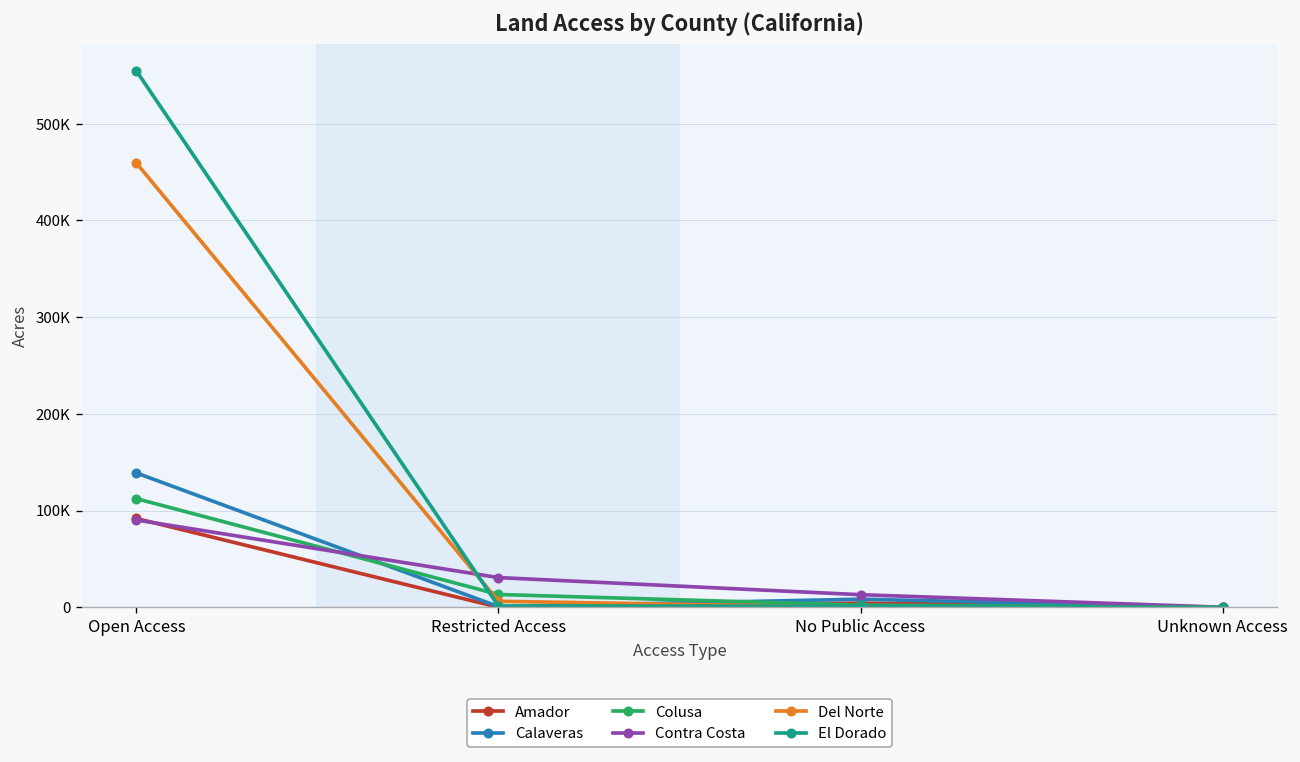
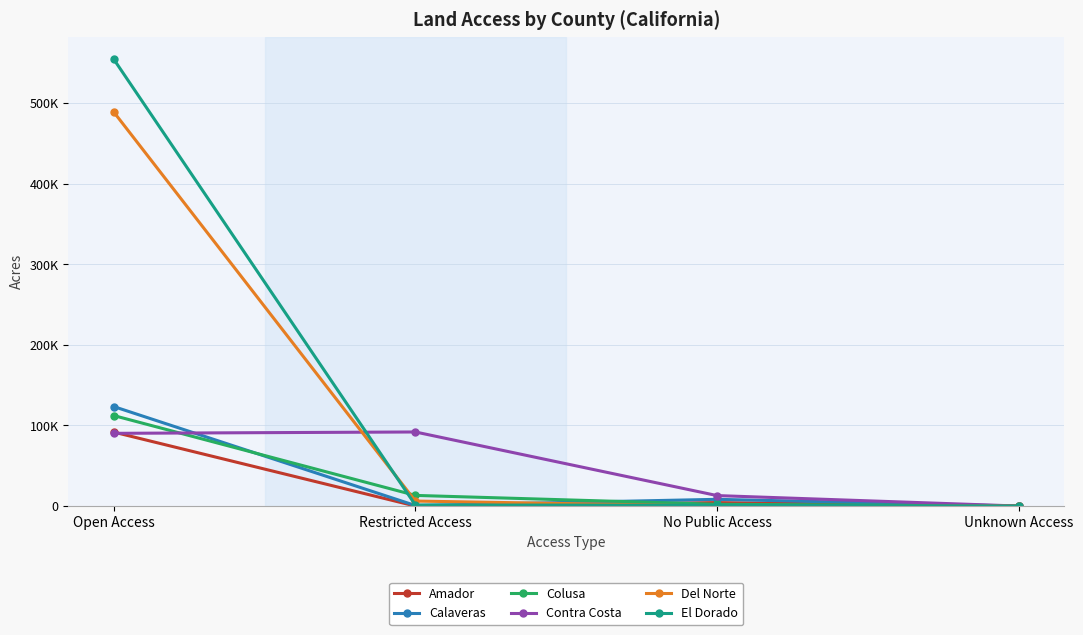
Calaveras, Open Access: 140000 -> 120000
Del Norte, Open Access: 460000 -> 490000
Contra Costa, Restricted Access: 30000 -> 90000
